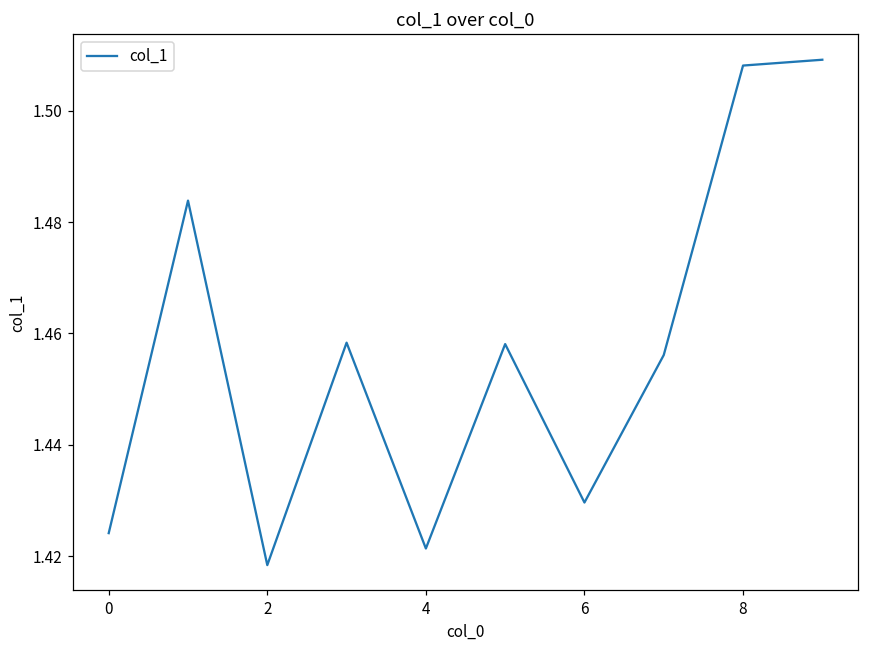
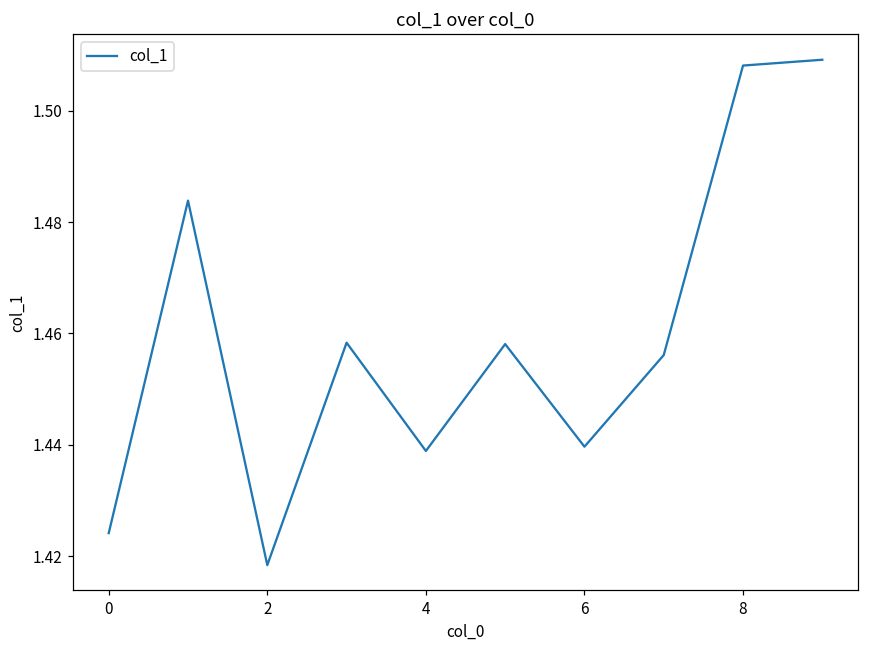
4: 1.421 -> 1.439
6: 1.430 -> 1.440
